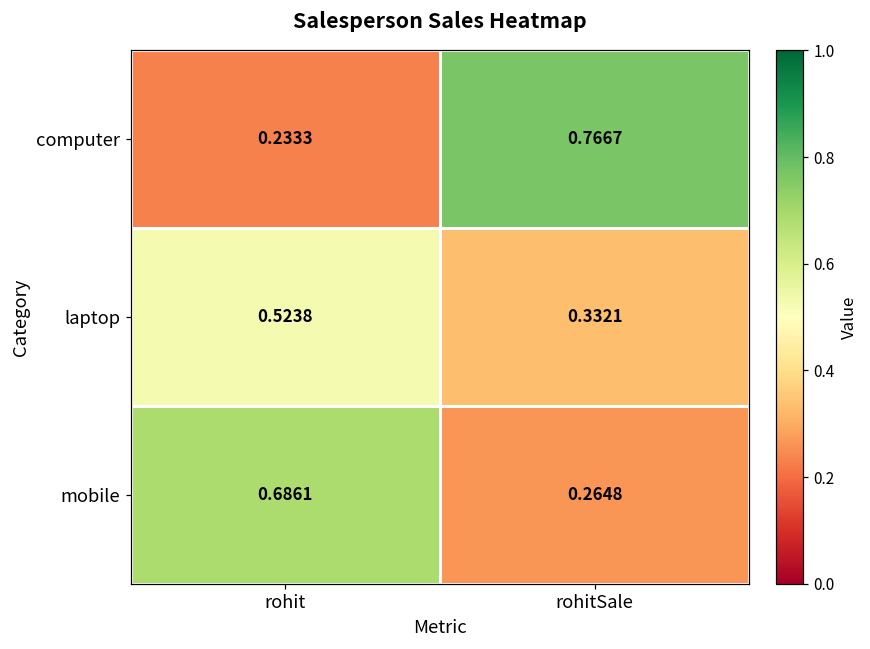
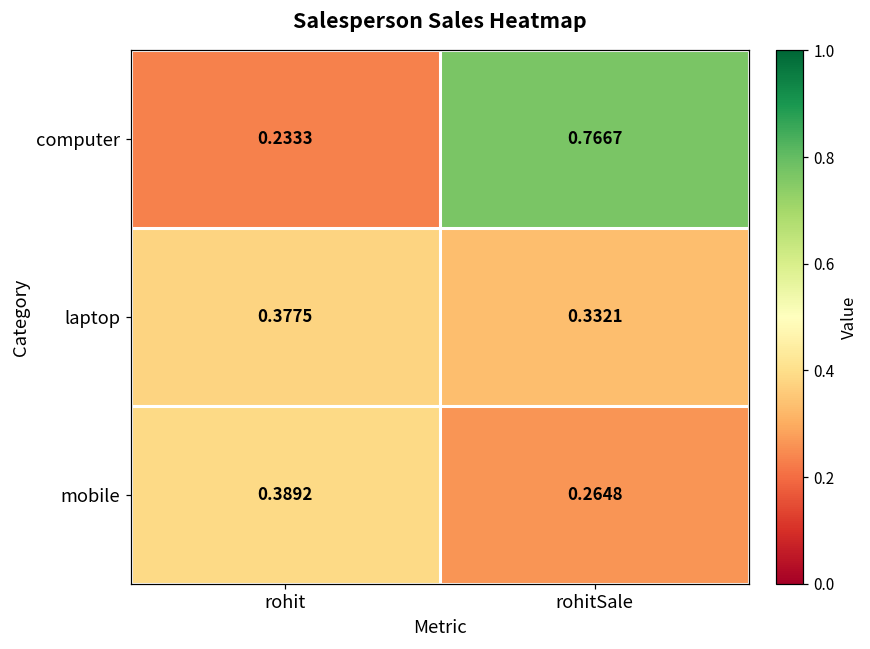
laptop, rohit: 0.5238 -> 0.3775
mobile, rohit: 0.6861 -> 0.3892
